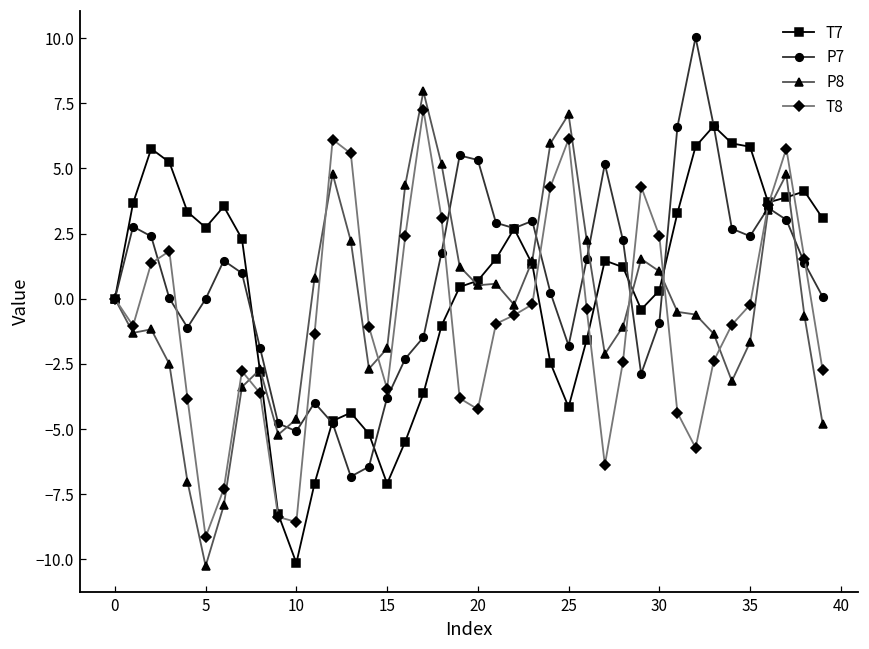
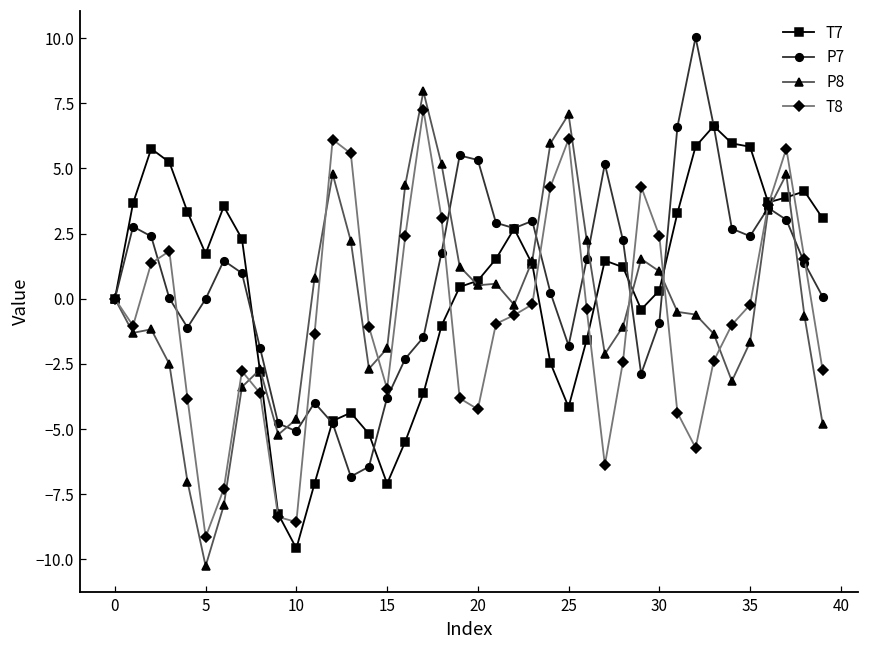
T7, 5: 2.7 -> 1.7
T7, 10: -10.1 -> -9.6
